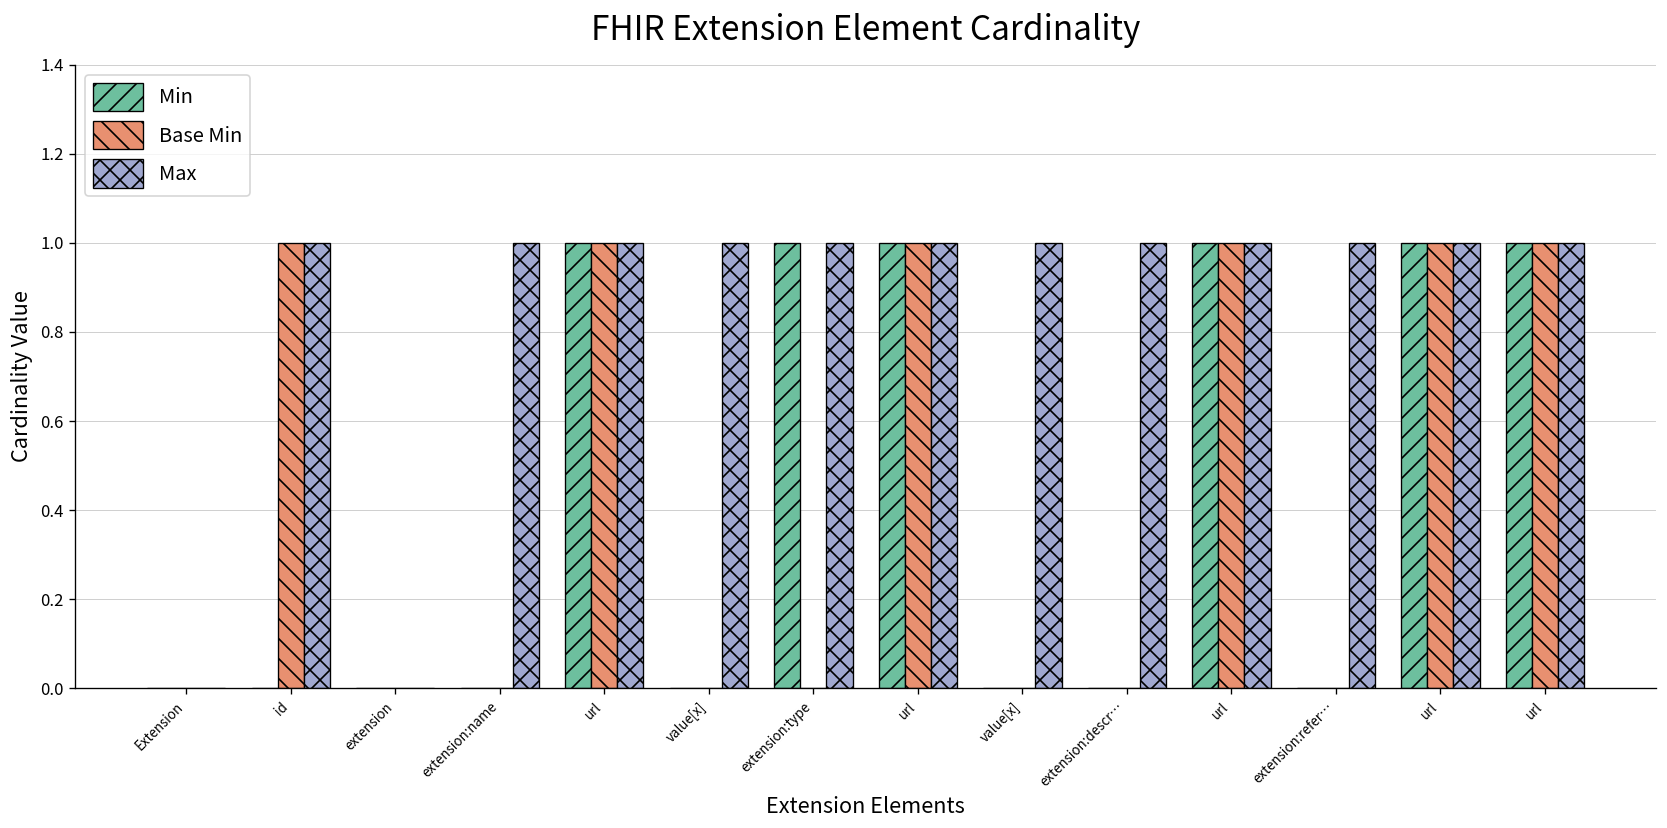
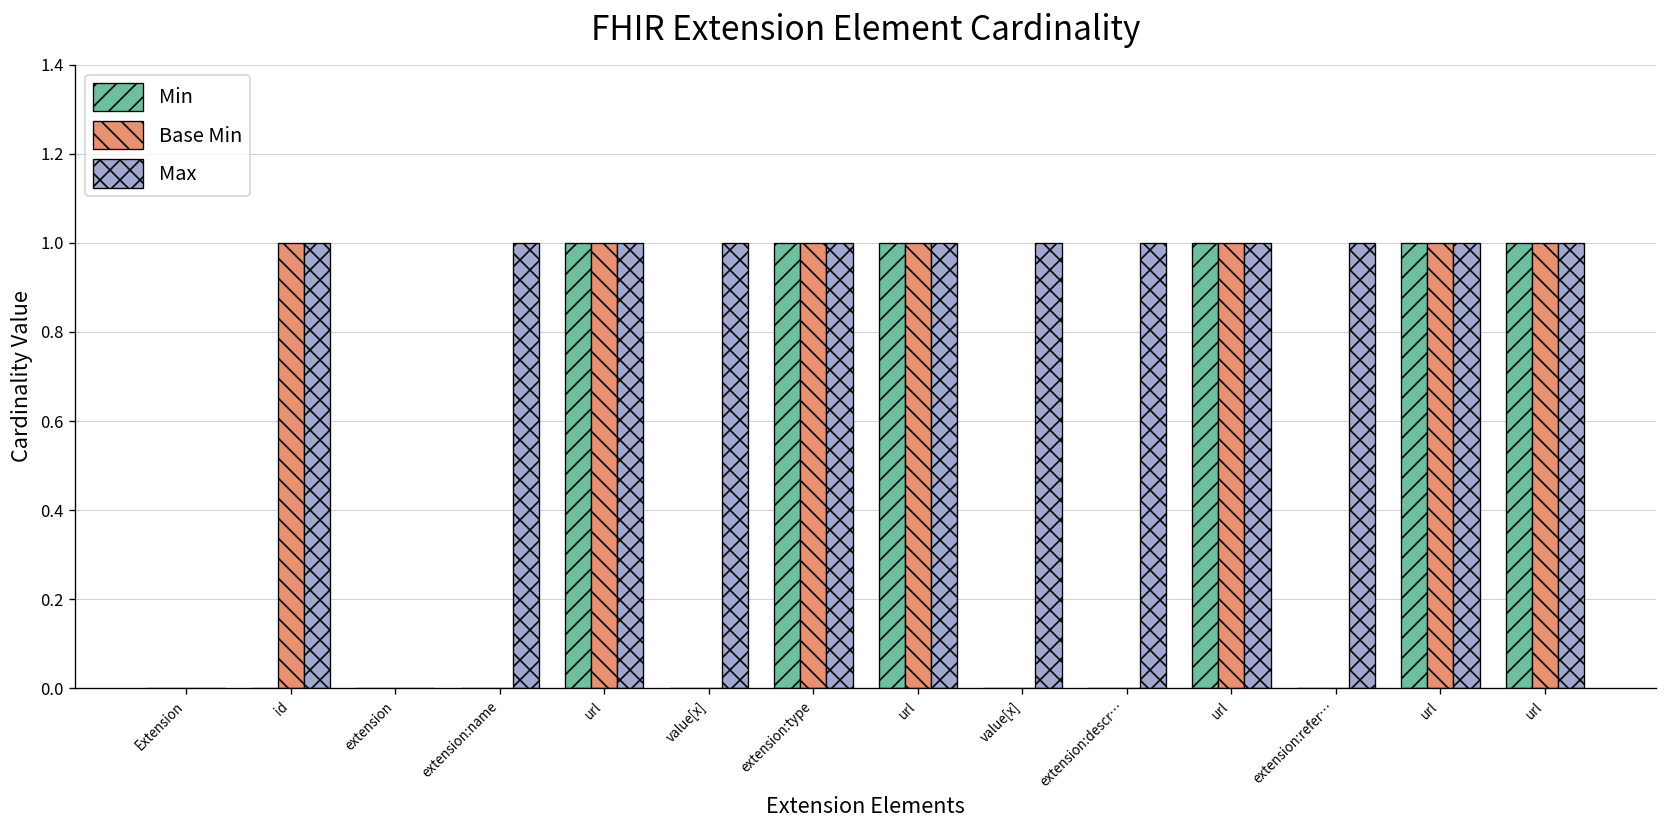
Base Min, extension:type: 0 -> 1
